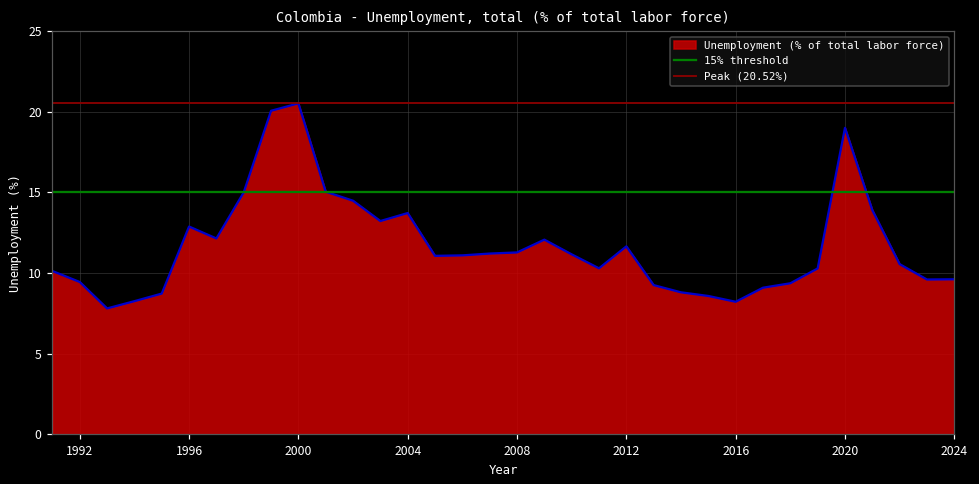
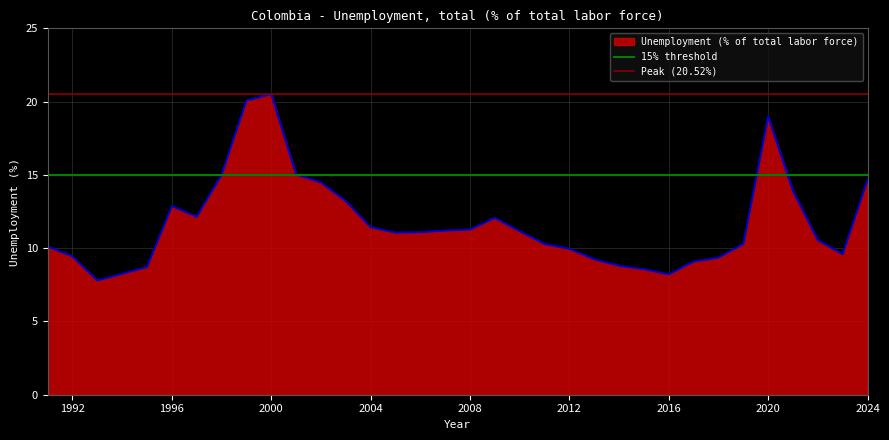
2004: 13.7 -> 11.4
2012: 11.7 -> 10.0
2024: 9.6 -> 14.7
